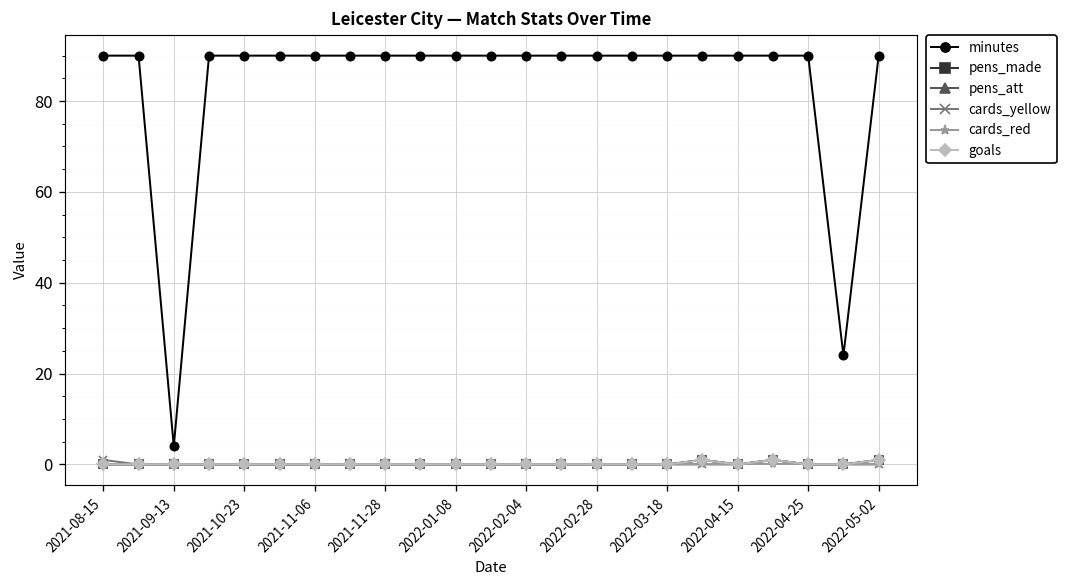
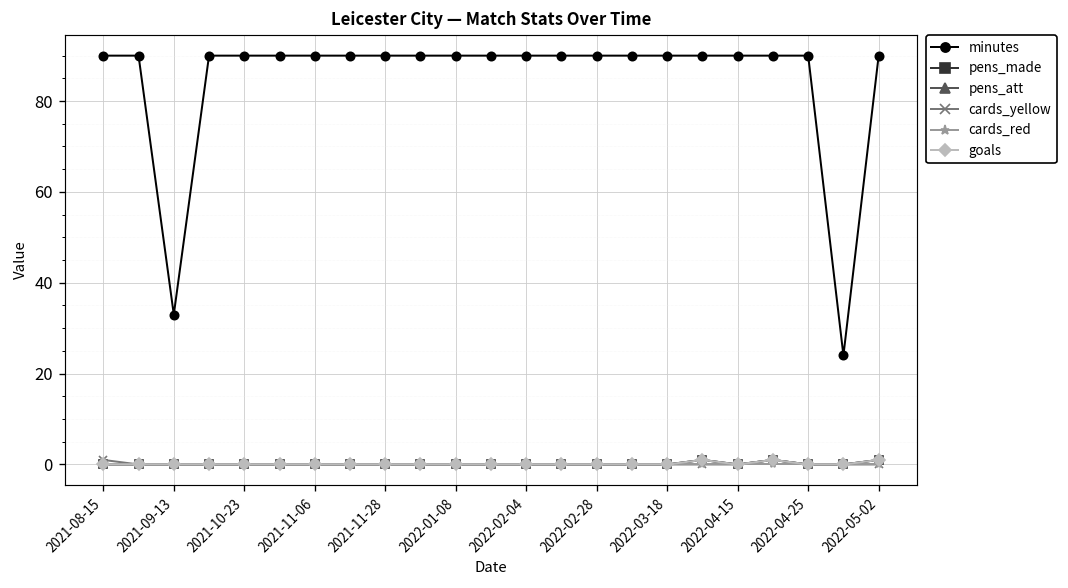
minutes, 2021-09-13: 4 -> 33
